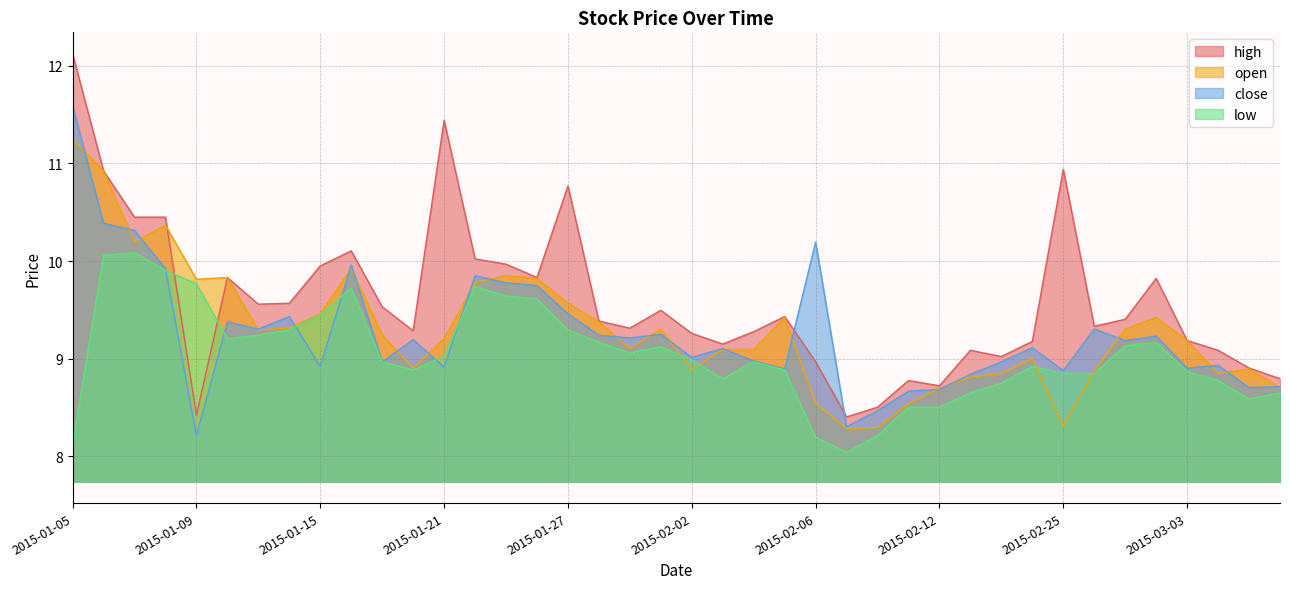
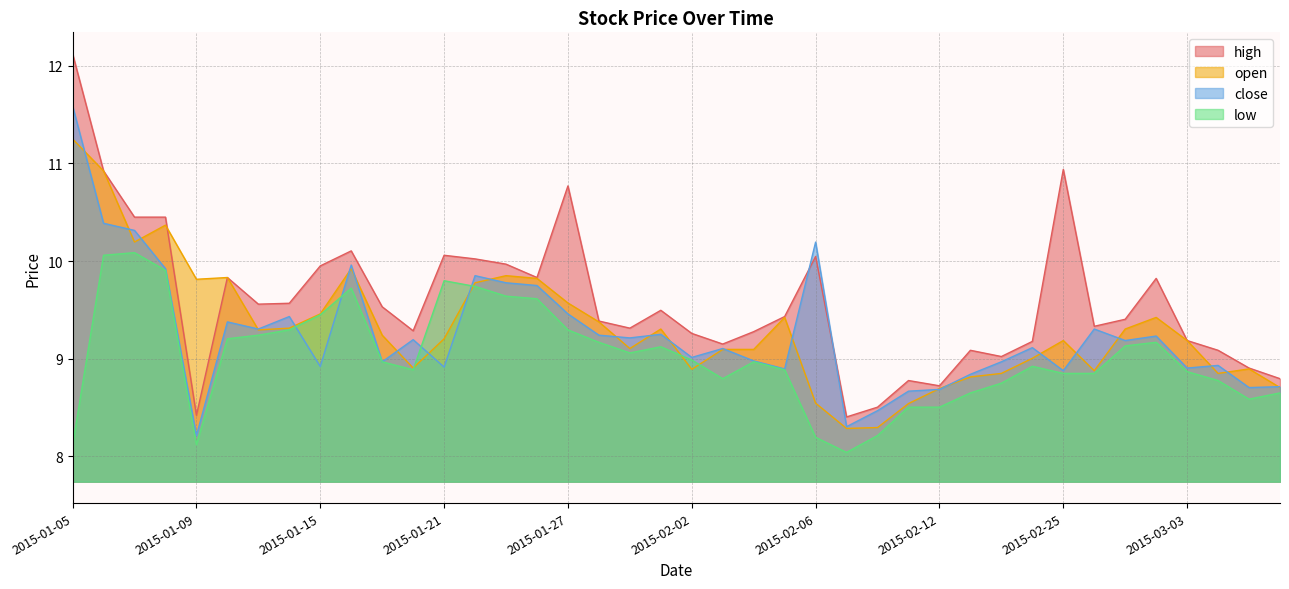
low, 2015-01-09: 9.8 -> 8.1
high, 2015-01-21: 11.4 -> 10.1
low, 2015-01-21: 9.0 -> 9.8
high, 2015-02-06: 9.0 -> 10.0
open, 2015-02-25: 8.3 -> 9.2
